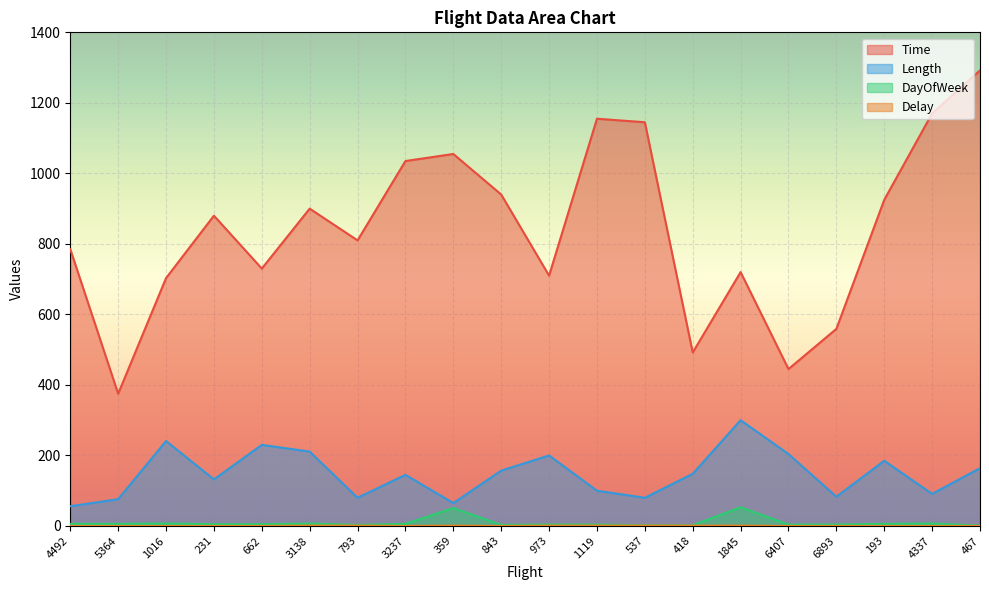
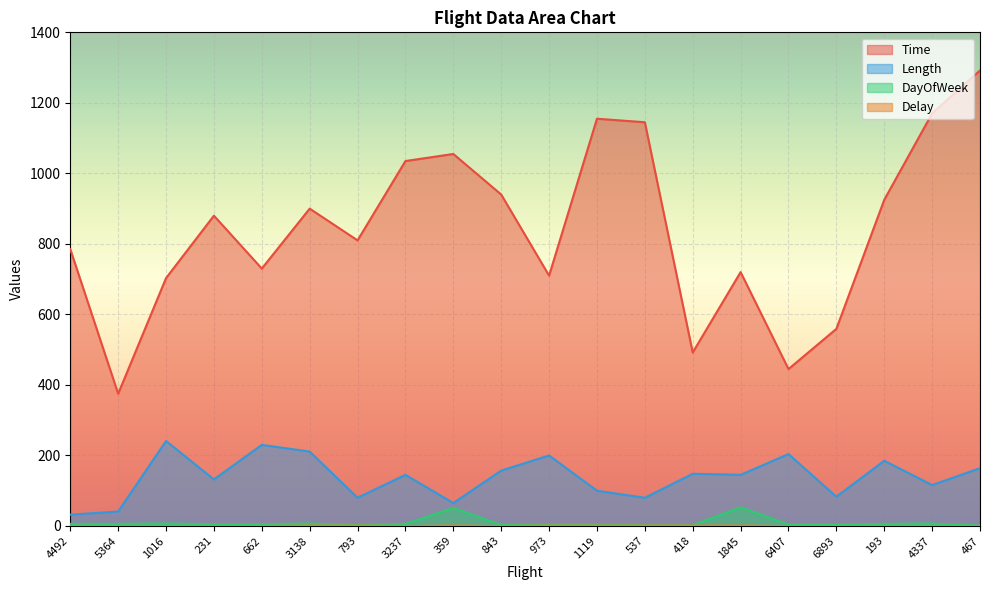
Length, 4492: 60 -> 30
Length, 5364: 80 -> 40
Length, 1845: 300 -> 150
Length, 4337: 90 -> 120
